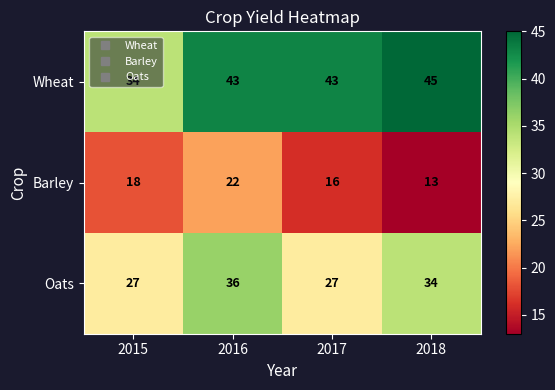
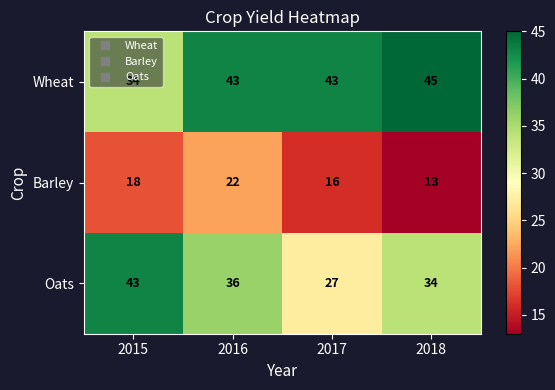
Oats, 2015: 27 -> 43
